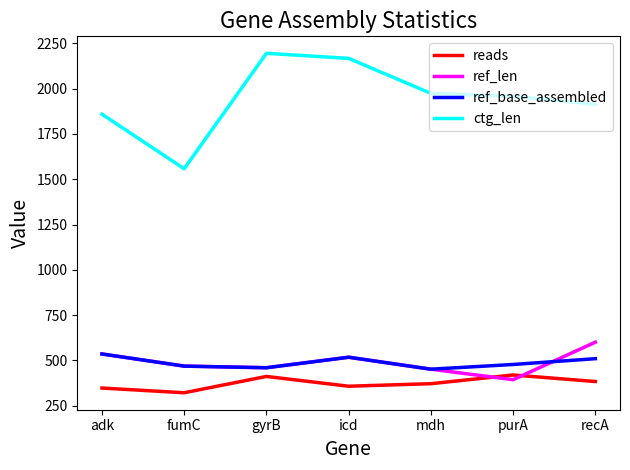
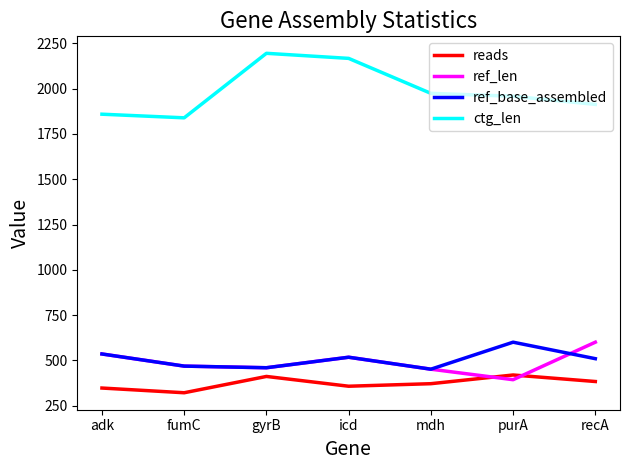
ctg_len, fumC: 1560 -> 1840
ref_base_assembled, purA: 480 -> 600
